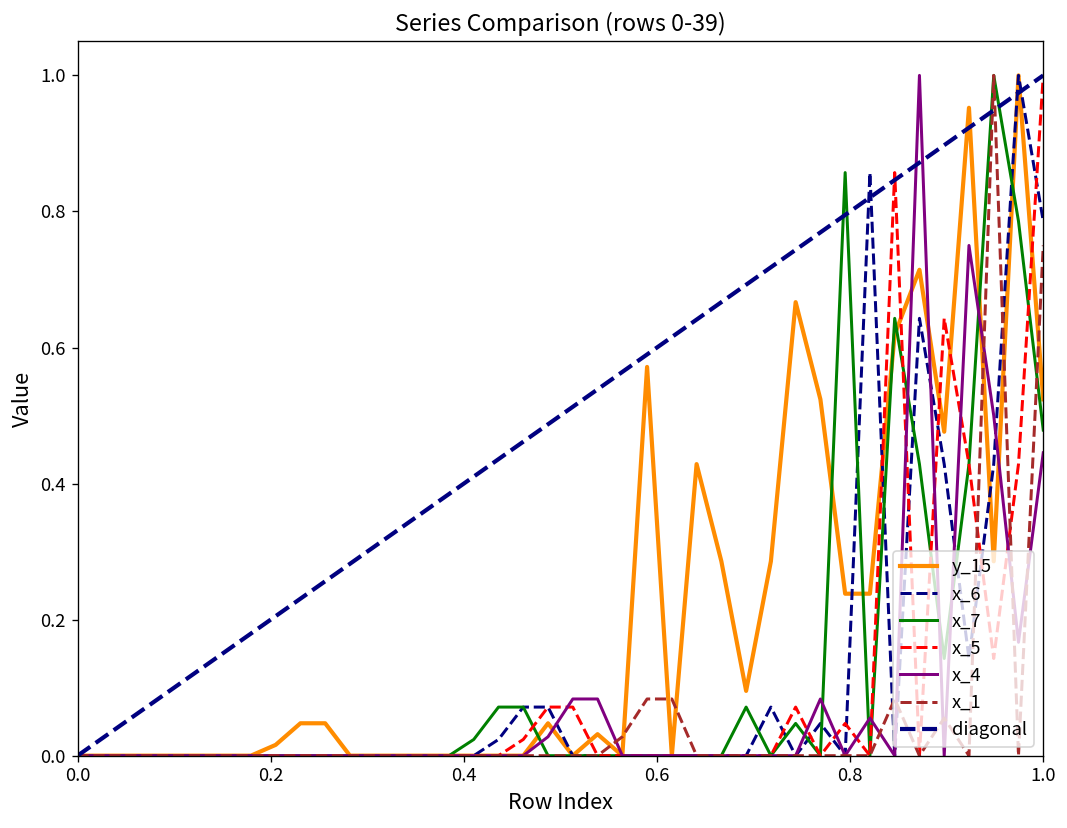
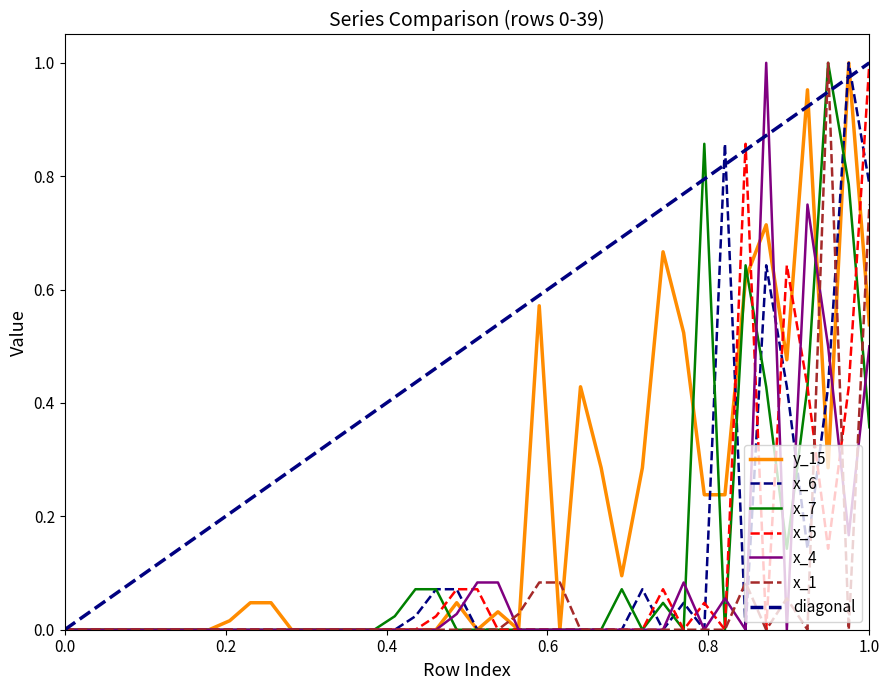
y_15, 1.0: 0.52 -> 0.54
x_7, 1.0: 0.48 -> 0.36
x_4, 1.0: 0.45 -> 0.50
